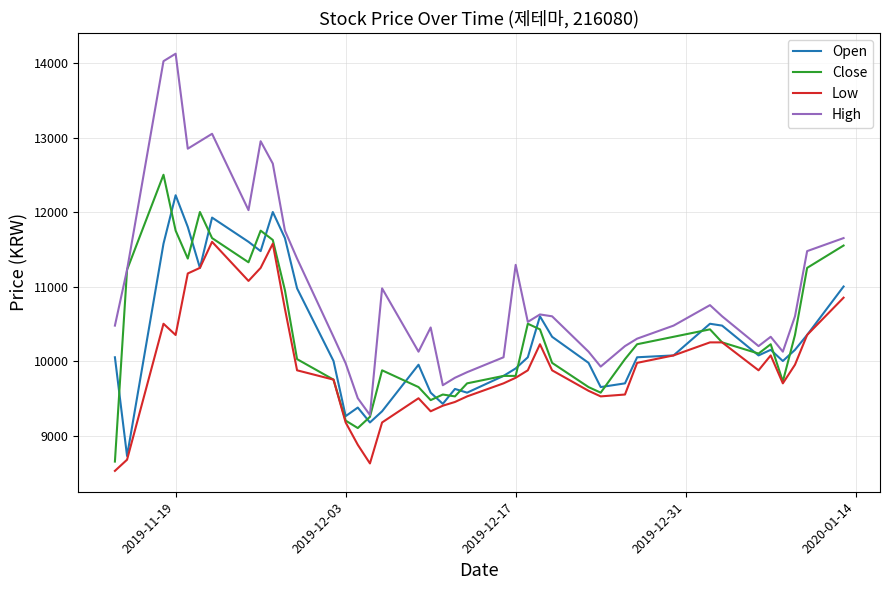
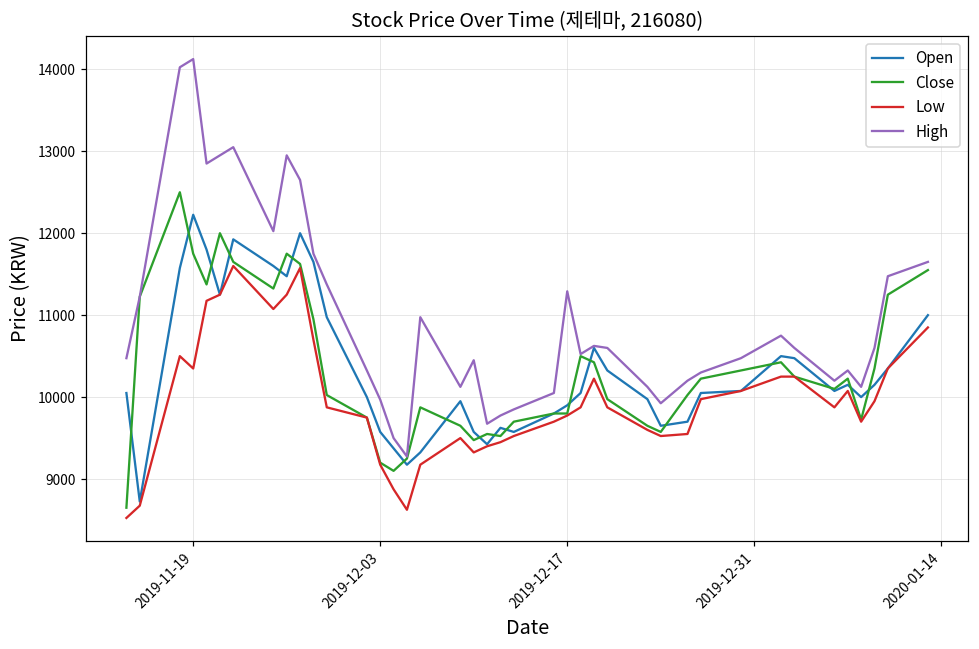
Open, 2019-12-03: 9300 -> 9600
